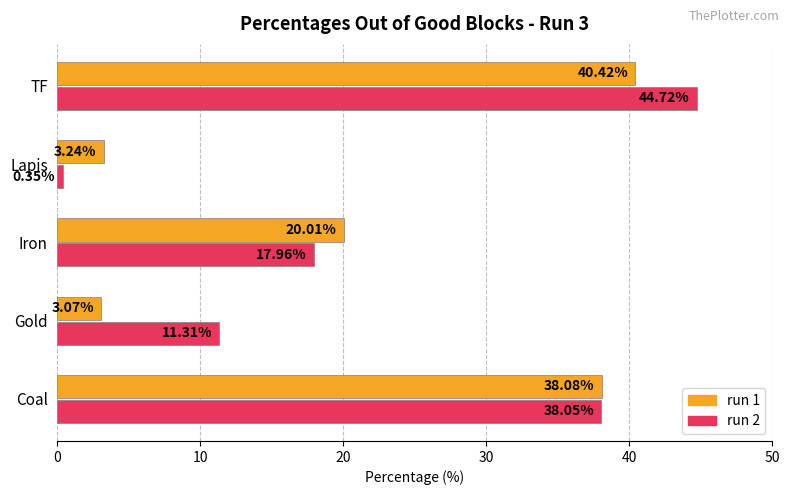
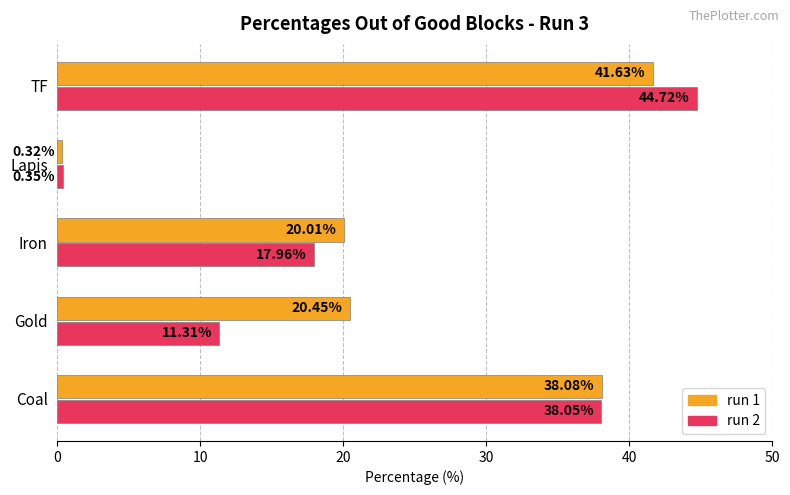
run 1, TF: 40.42% -> 41.63%
run 1, Lapis: 3.24% -> 0.32%
run 1, Gold: 3.07% -> 20.45%
